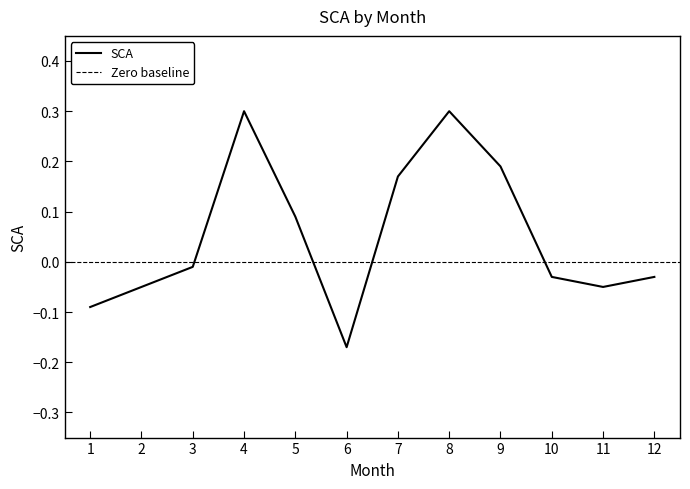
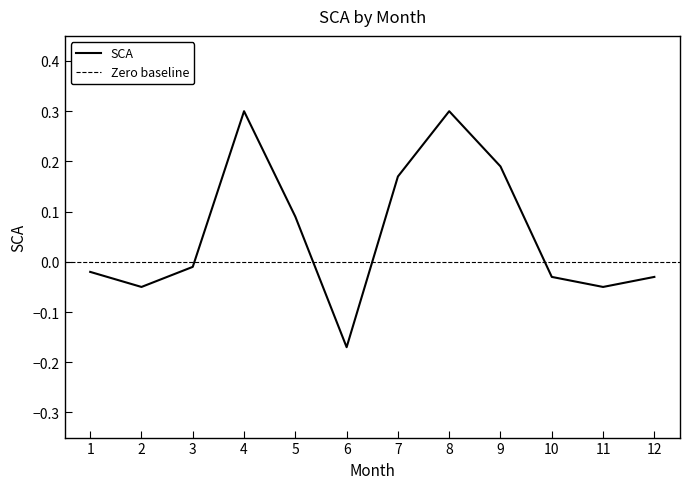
1: -0.09 -> -0.02
